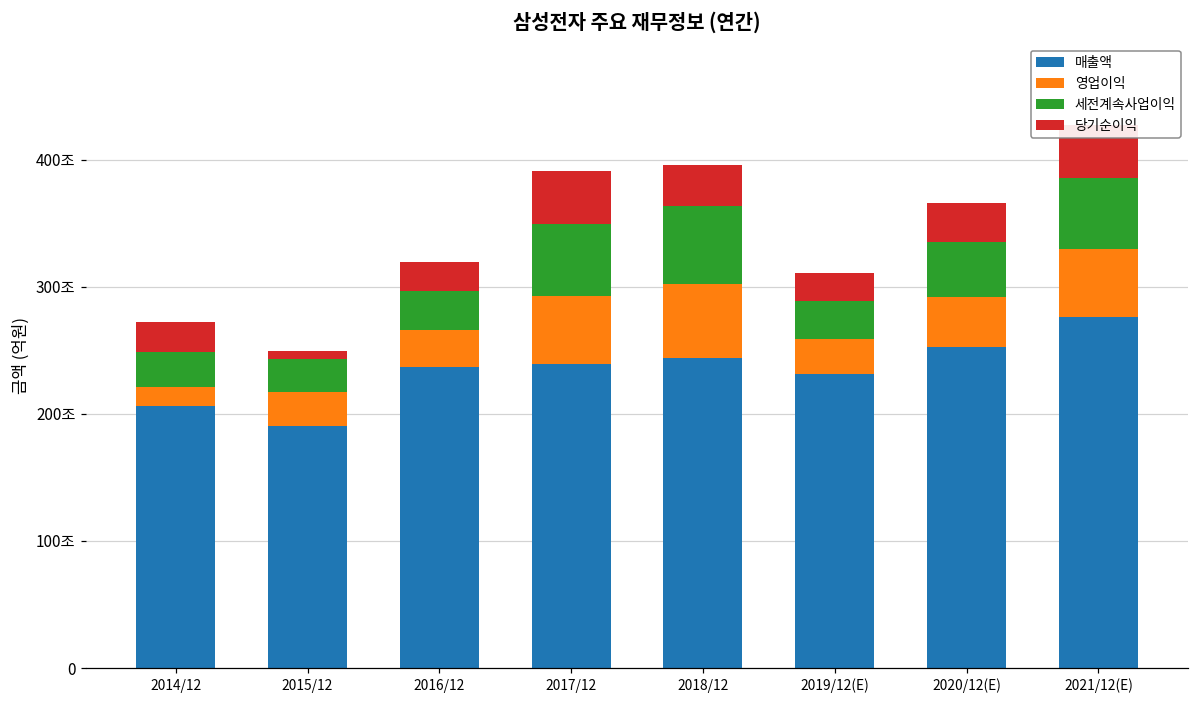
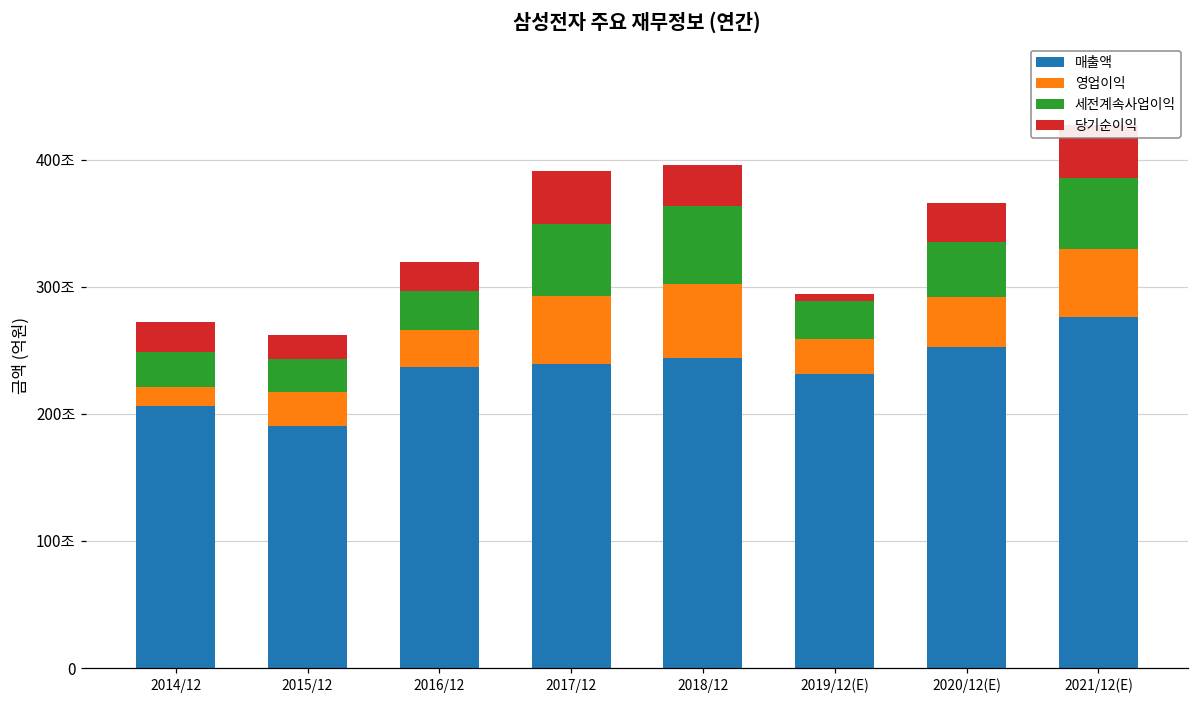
당기순이익, 2015/12: 6조 -> 19조
당기순이익, 2019/12(E): 22조 -> 6조
